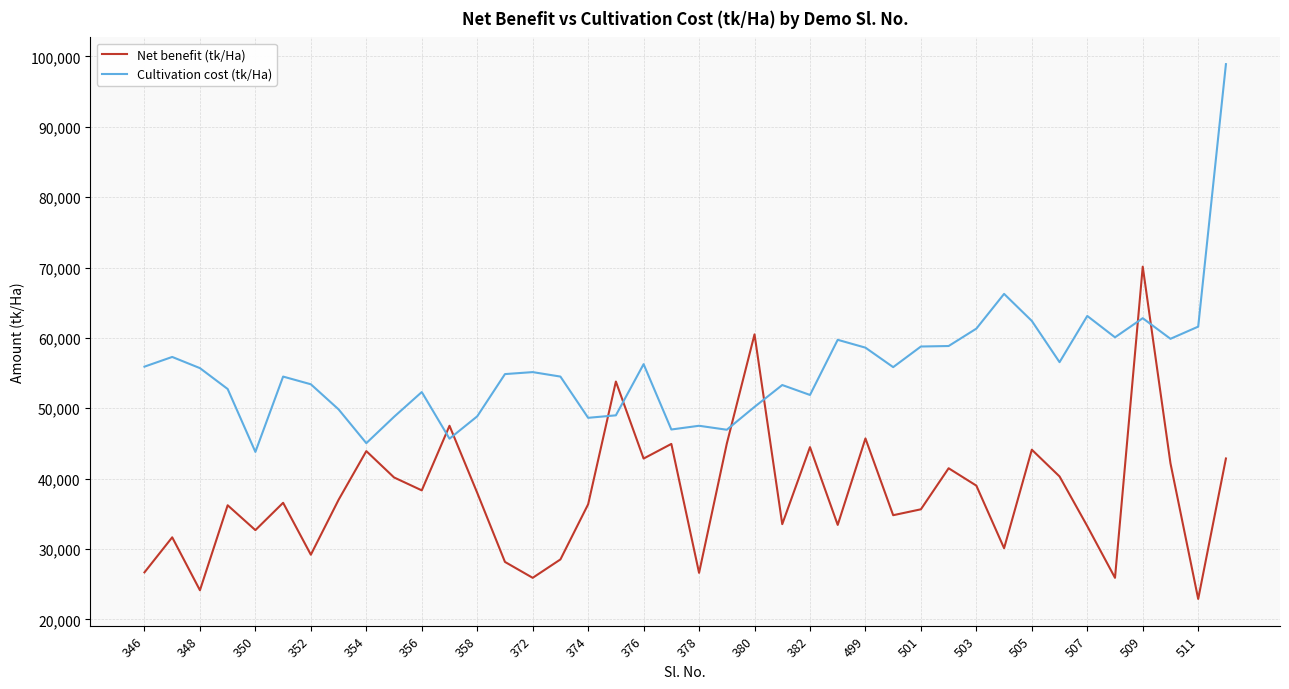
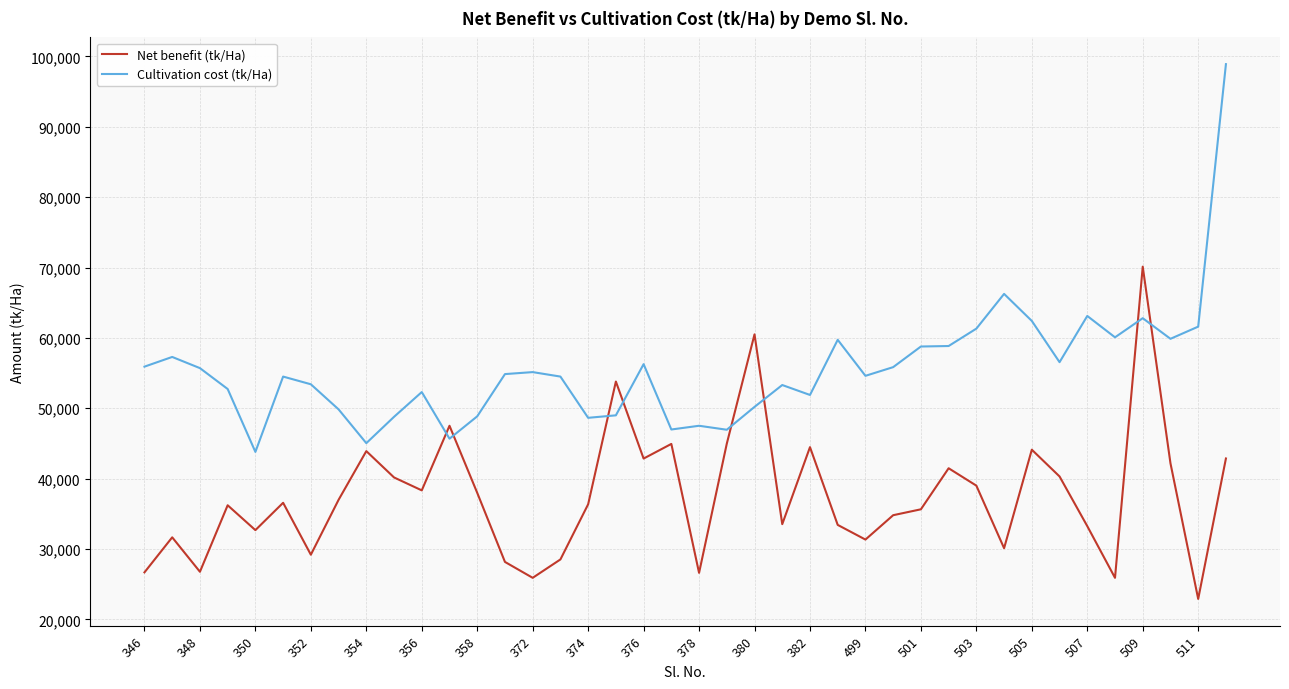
Net benefit (tk/Ha), 348: 24,000 -> 27,000
Net benefit (tk/Ha), 499: 46,000 -> 31,000
Cultivation cost (tk/Ha), 499: 59,000 -> 55,000
